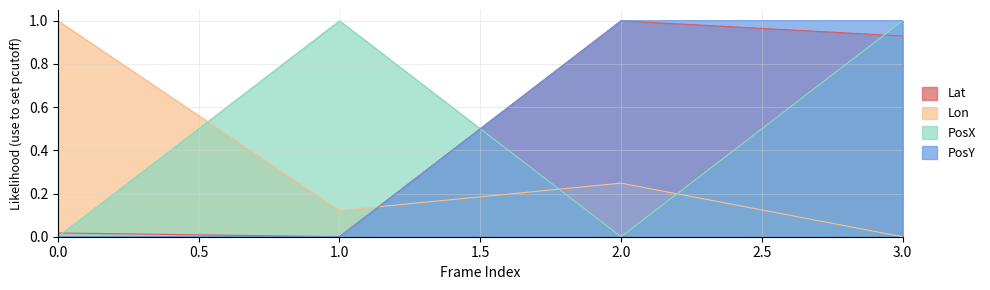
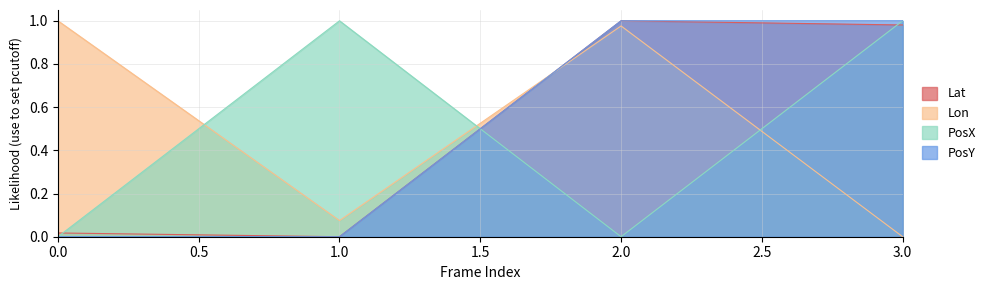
Lon, 1.0: 0.12 -> 0.07
Lon, 2.0: 0.25 -> 0.98
Lat, 3.0: 0.93 -> 0.98
